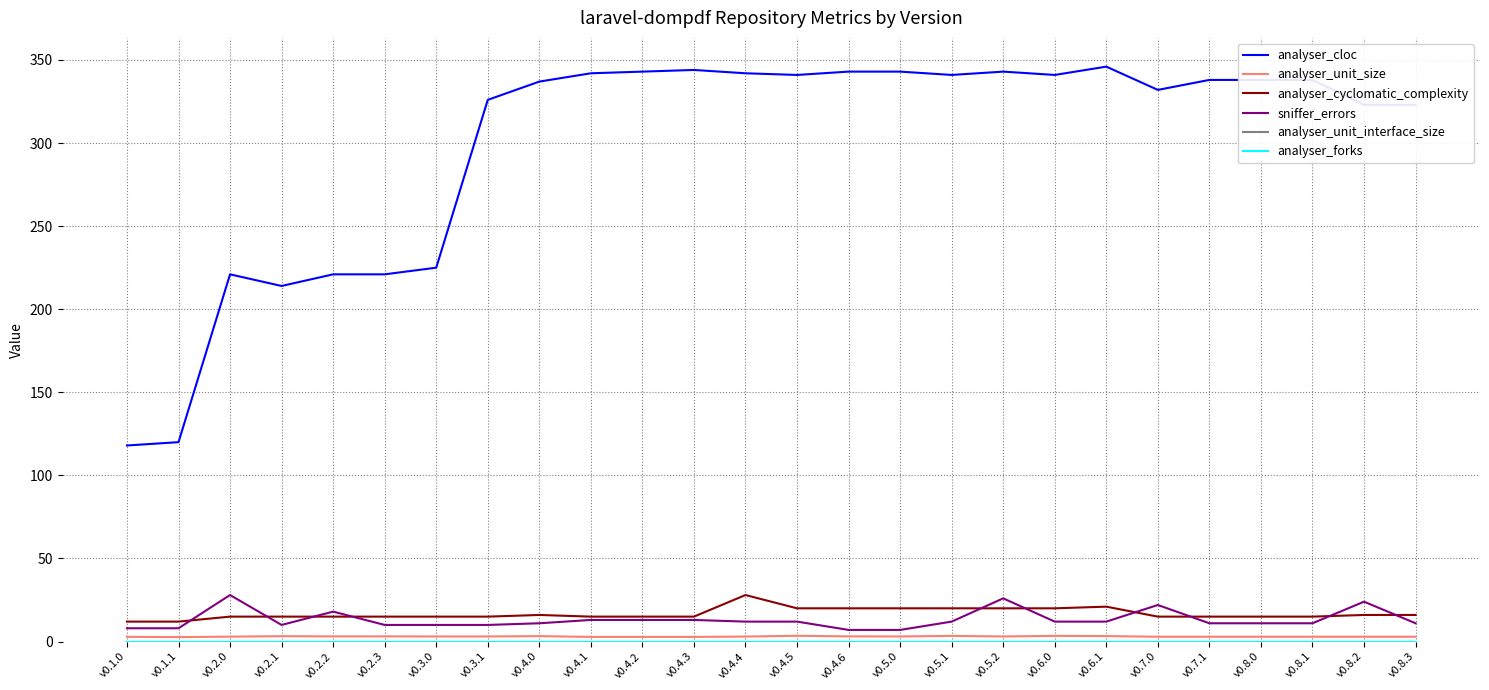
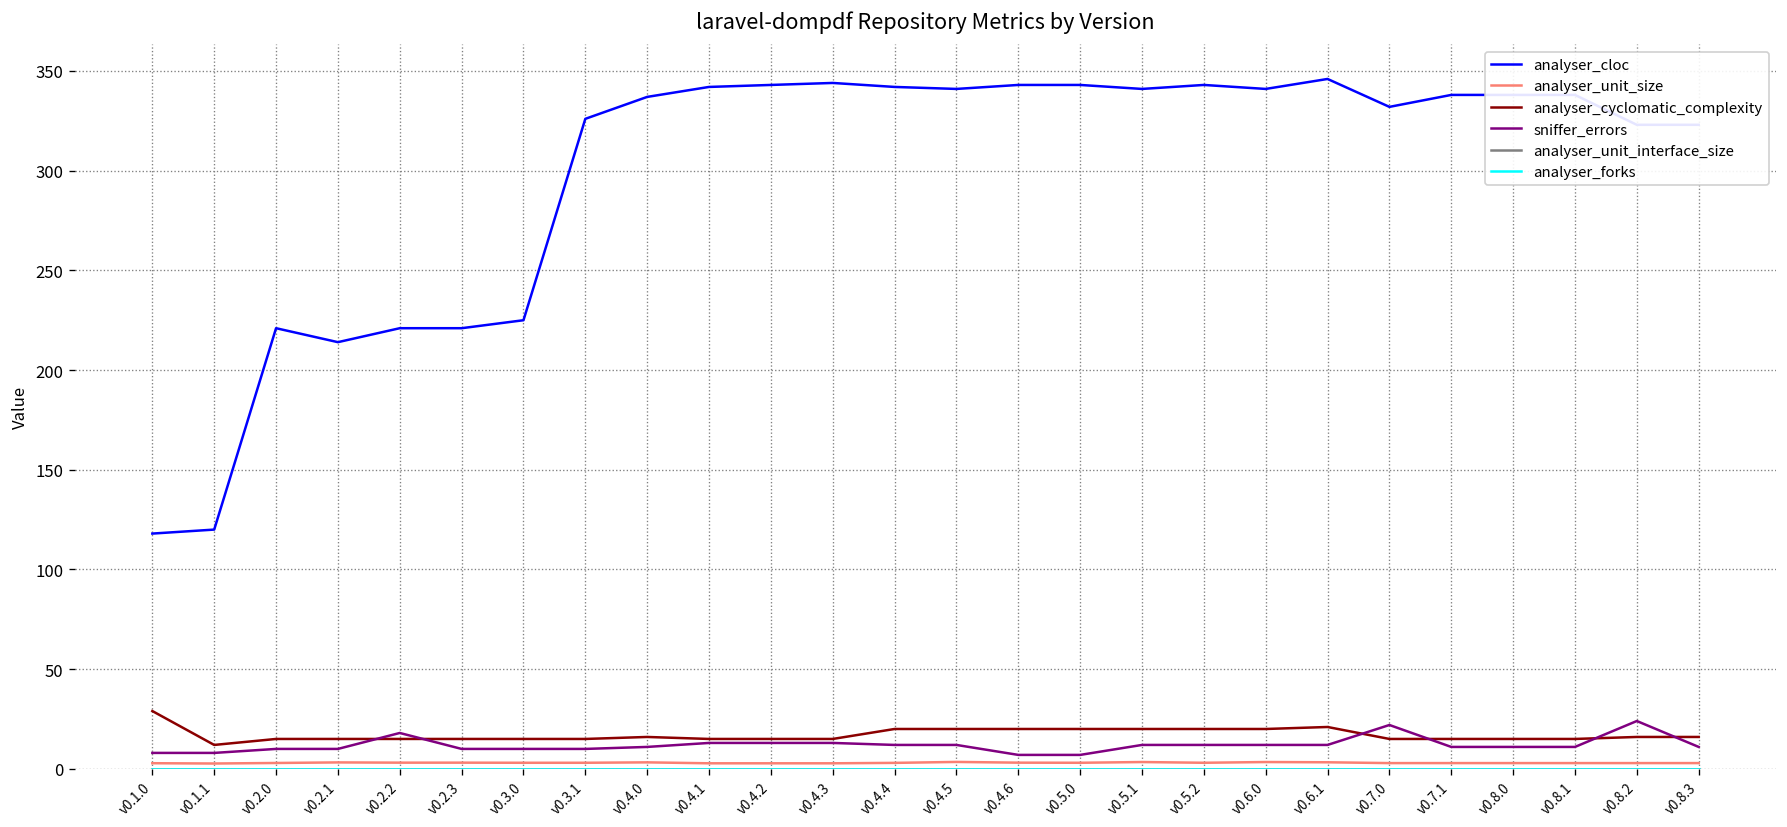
analyser_cyclomatic_complexity, v0.1.0: 12 -> 29
sniffer_errors, v0.2.0: 28 -> 10
analyser_cyclomatic_complexity, v0.4.4: 28 -> 20
sniffer_errors, v0.5.2: 26 -> 12
